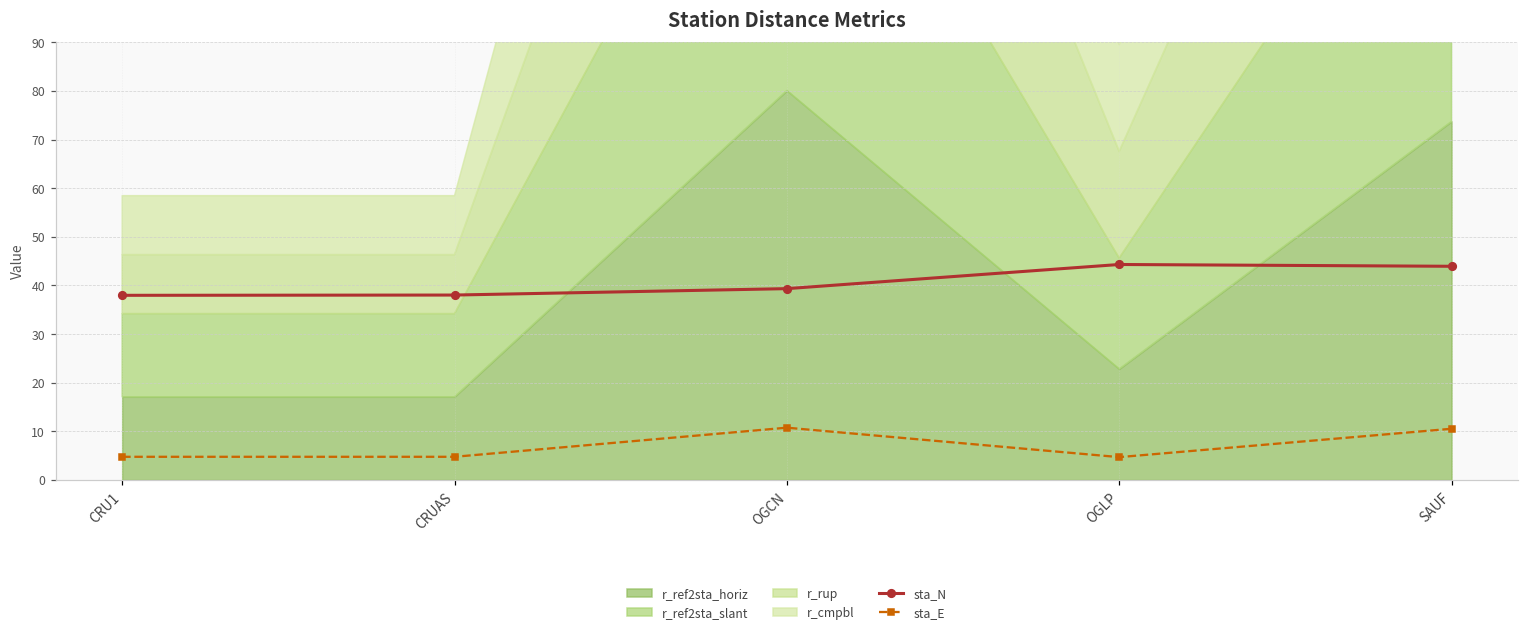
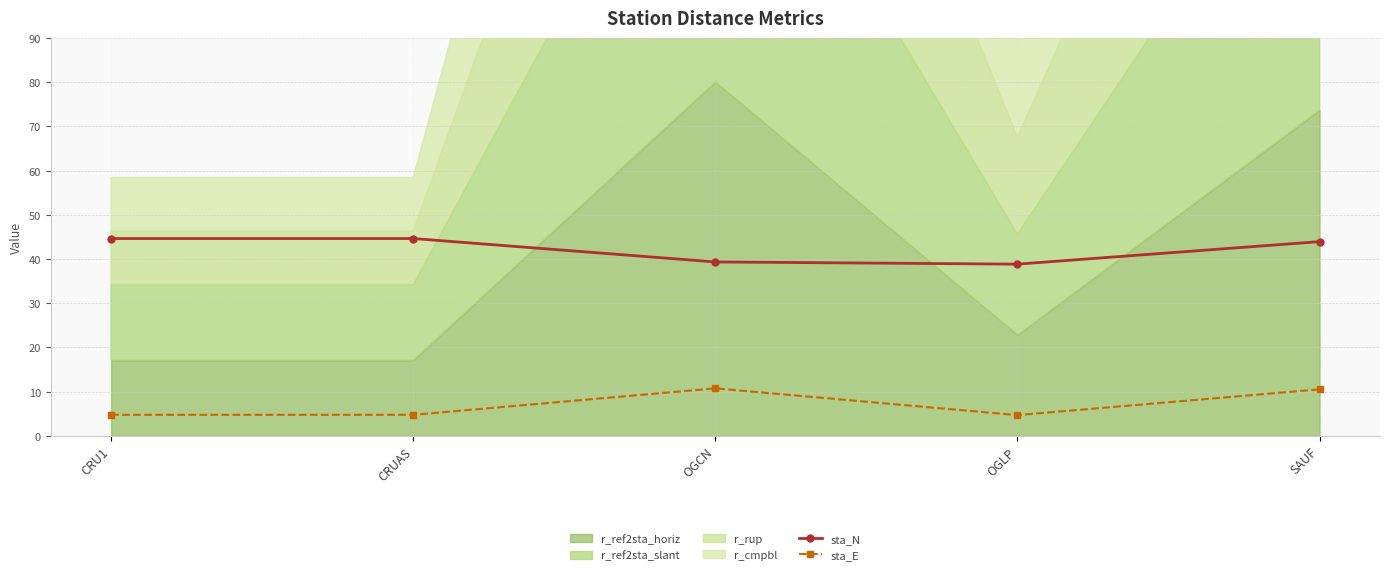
sta_N, CRU1: 38 -> 45
sta_N, CRUAS: 38 -> 45
sta_N, OGLP: 44 -> 39
